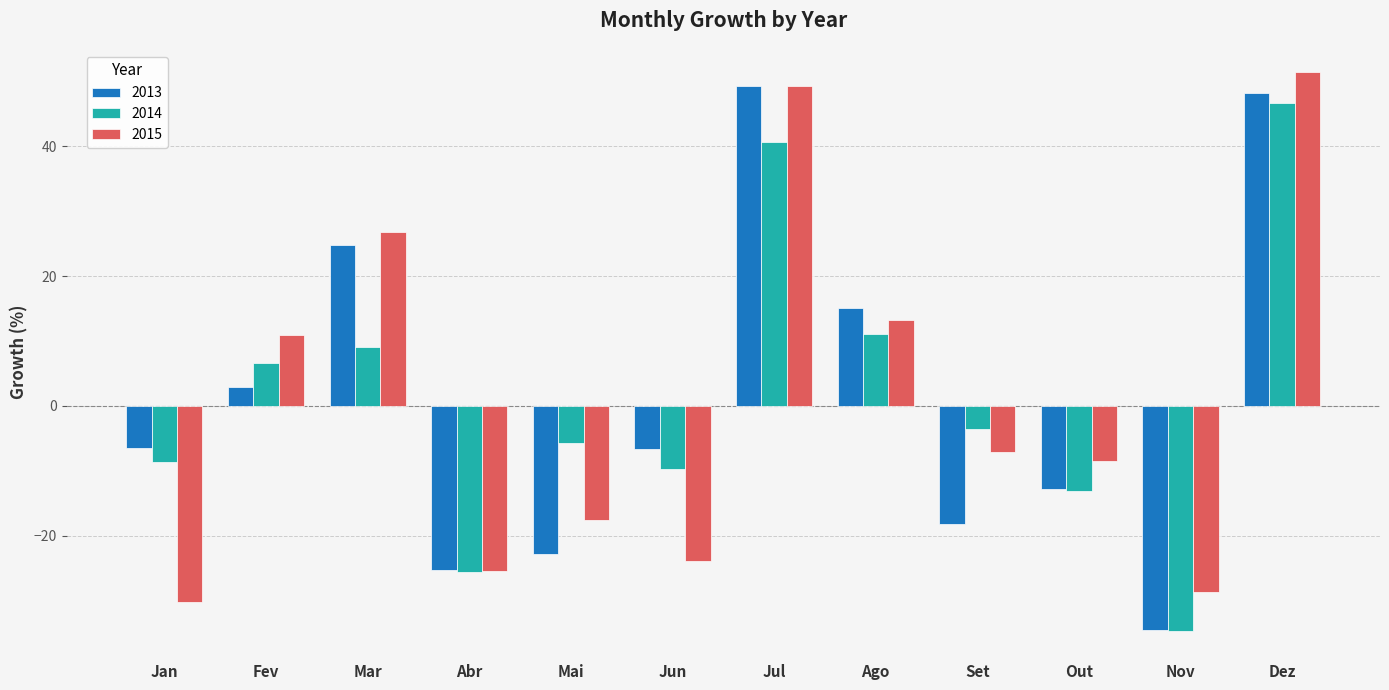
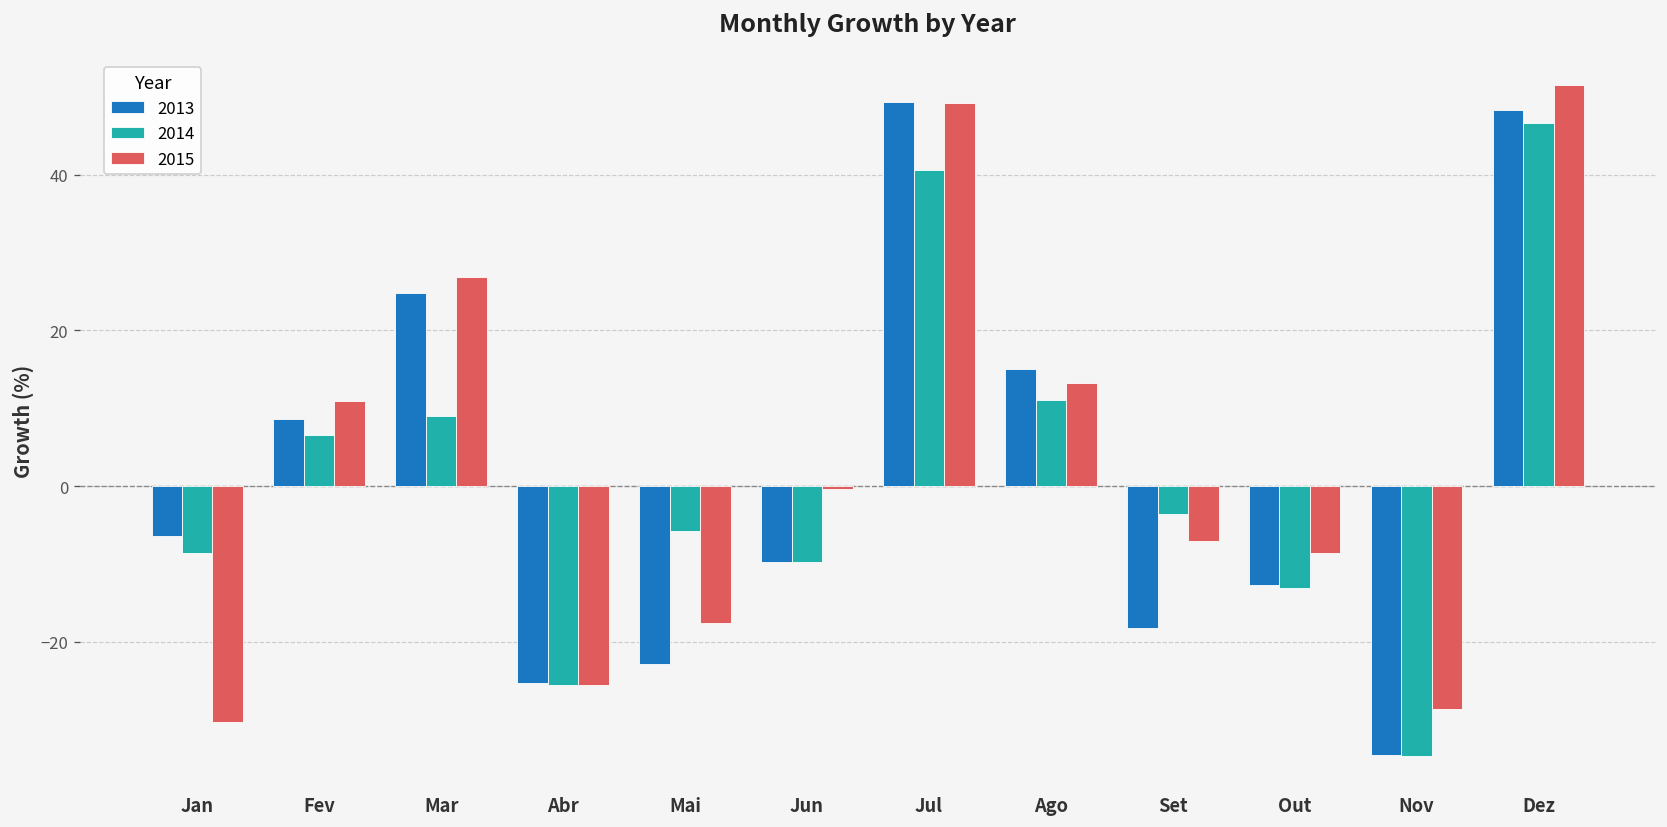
2013, Fev: 3 -> 9
2013, Jun: -7 -> -10
2015, Jun: -24 -> 0
